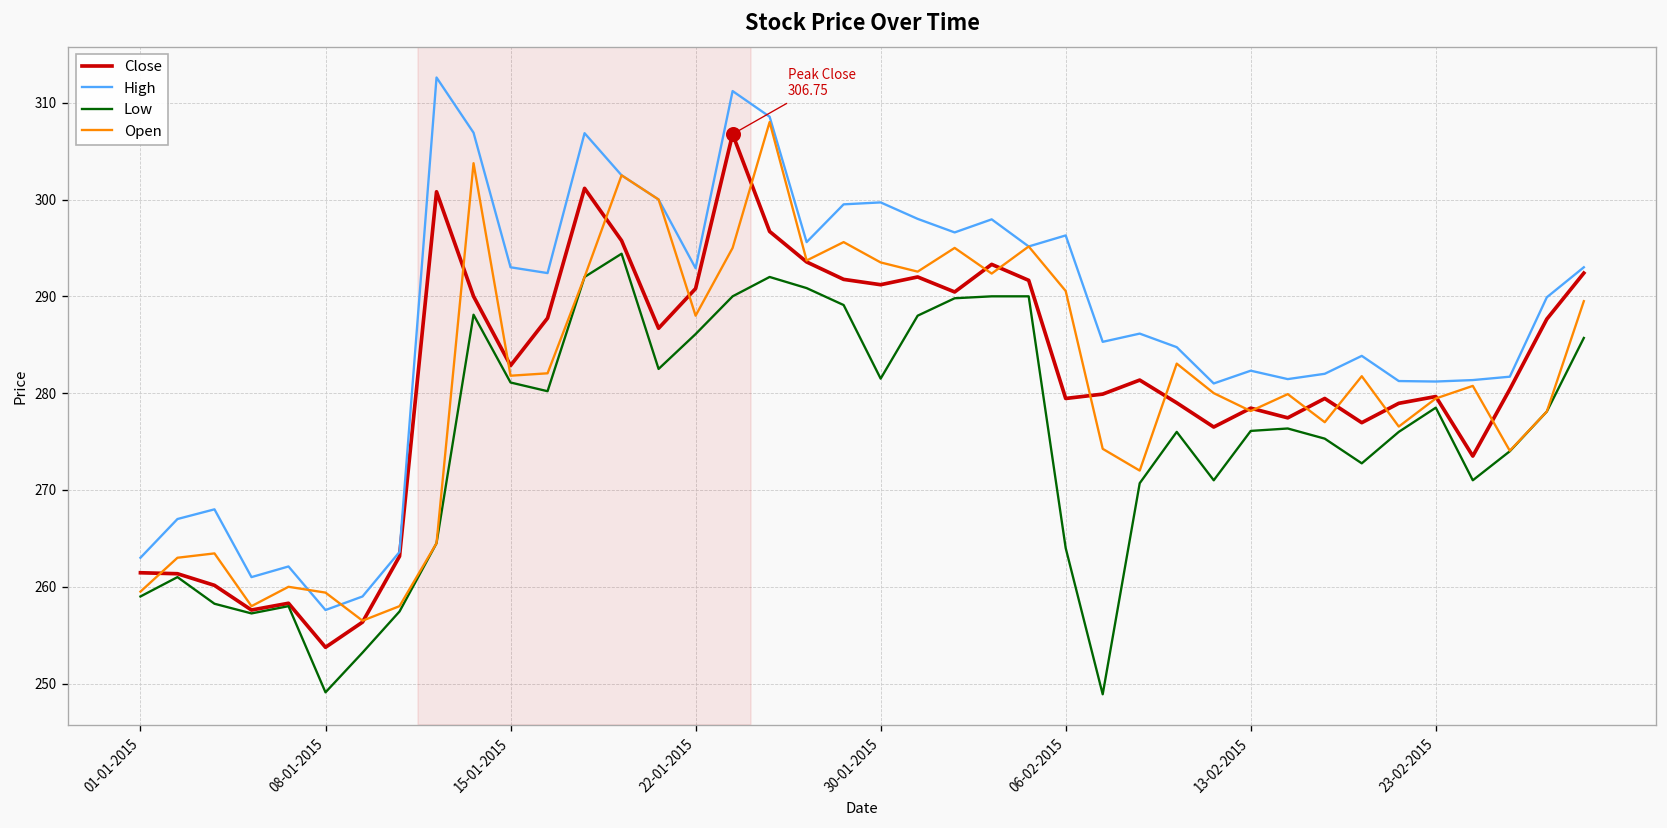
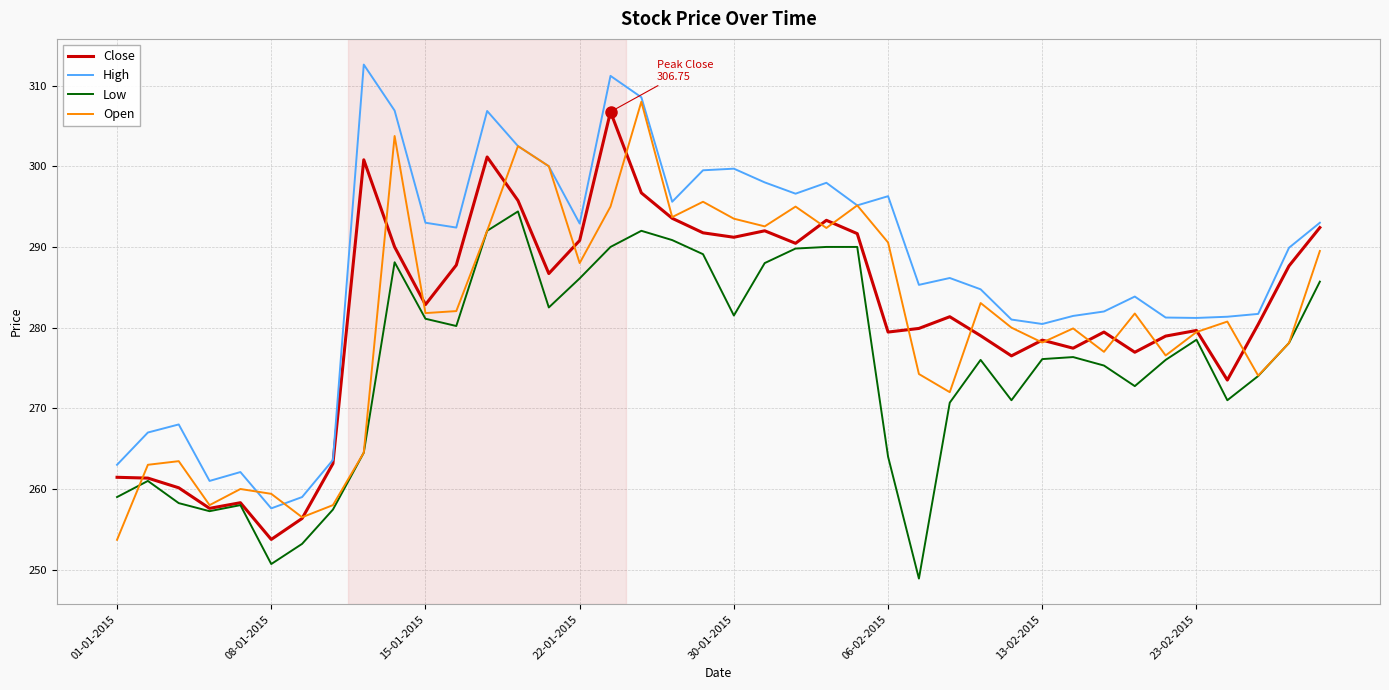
Open, 01-01-2015: 260 -> 254
Low, 08-01-2015: 249 -> 251
High, 13-02-2015: 282 -> 280
